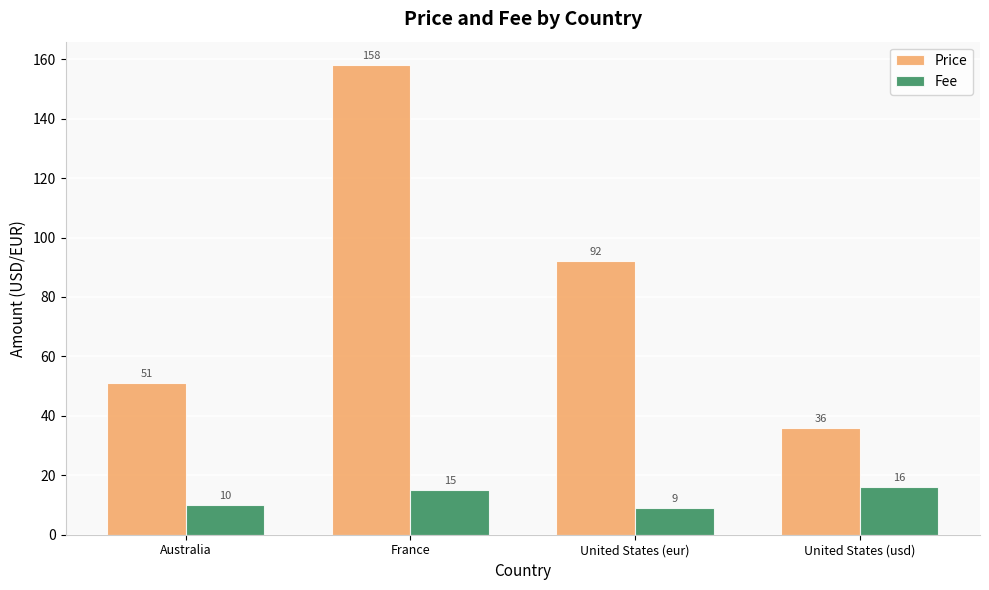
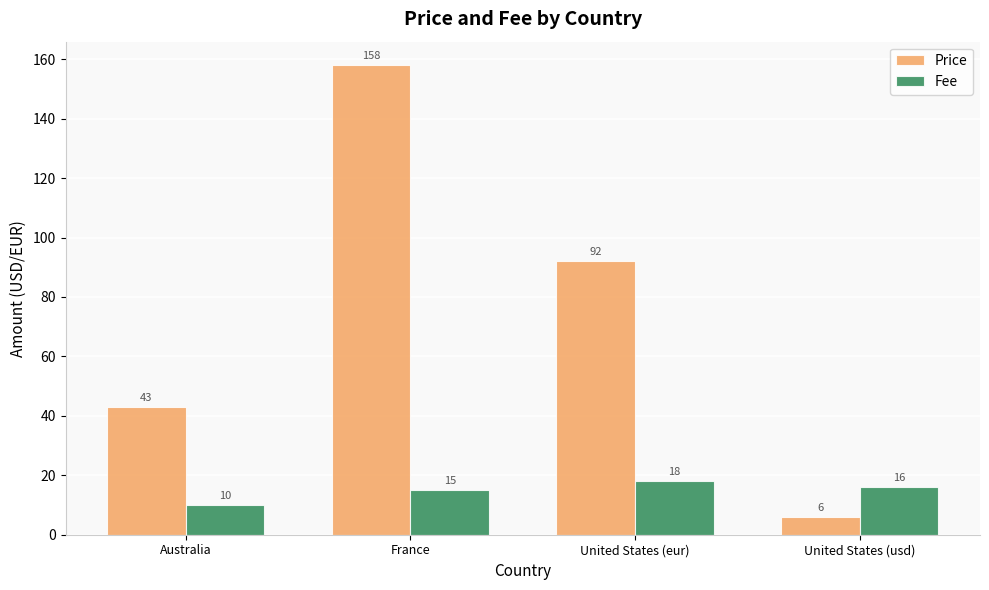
Price, Australia: 51 -> 43
Fee, United States (eur): 9 -> 18
Price, United States (usd): 36 -> 6
